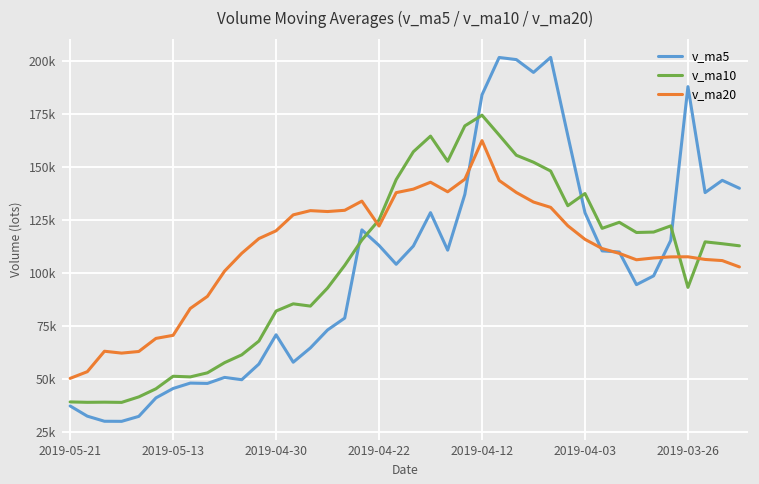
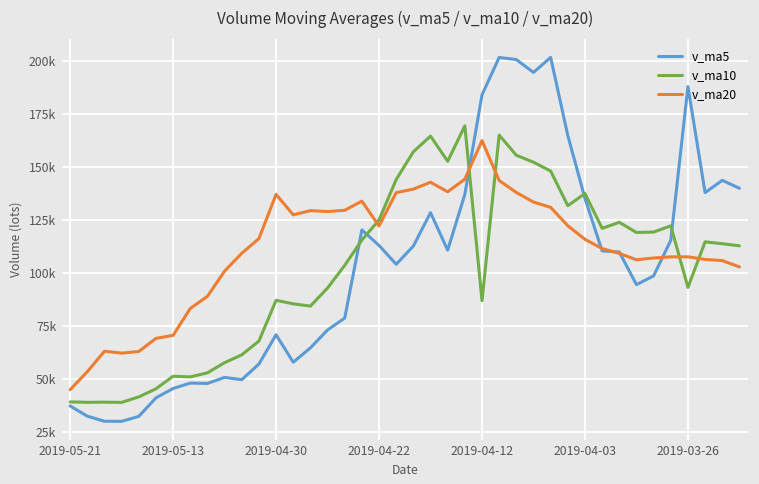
v_ma20, 2019-05-21: 50000 -> 45000
v_ma10, 2019-04-30: 82000 -> 87000
v_ma20, 2019-04-30: 120000 -> 137000
v_ma10, 2019-04-12: 175000 -> 87000
v_ma5, 2019-04-03: 128000 -> 135000
